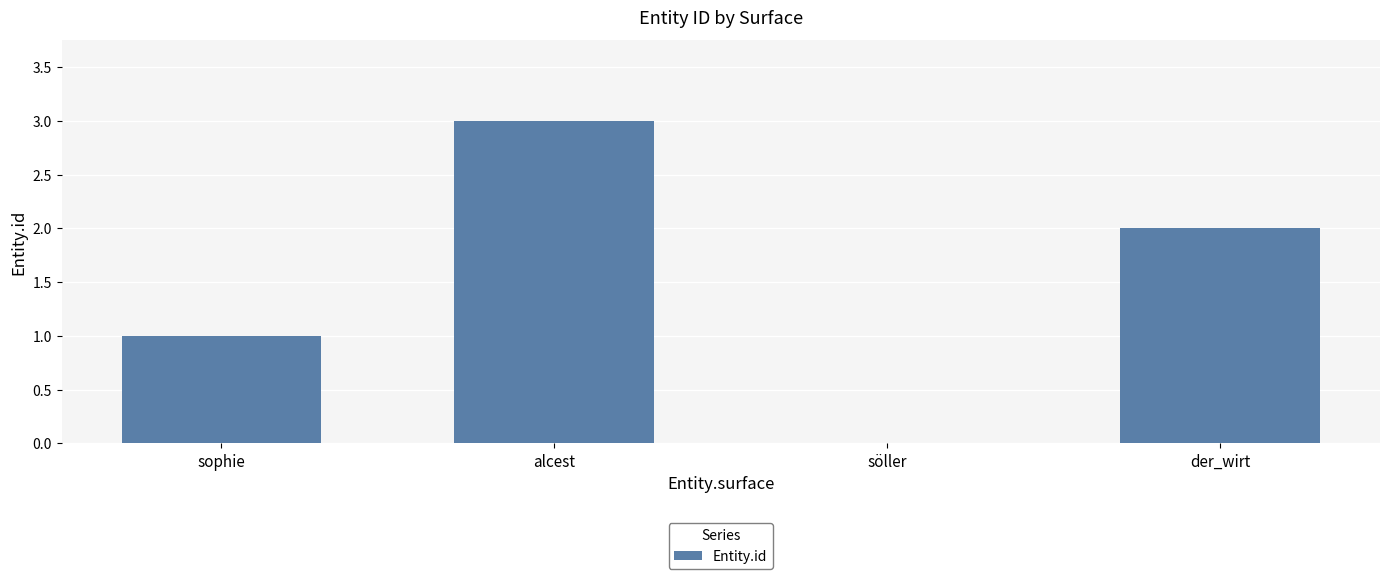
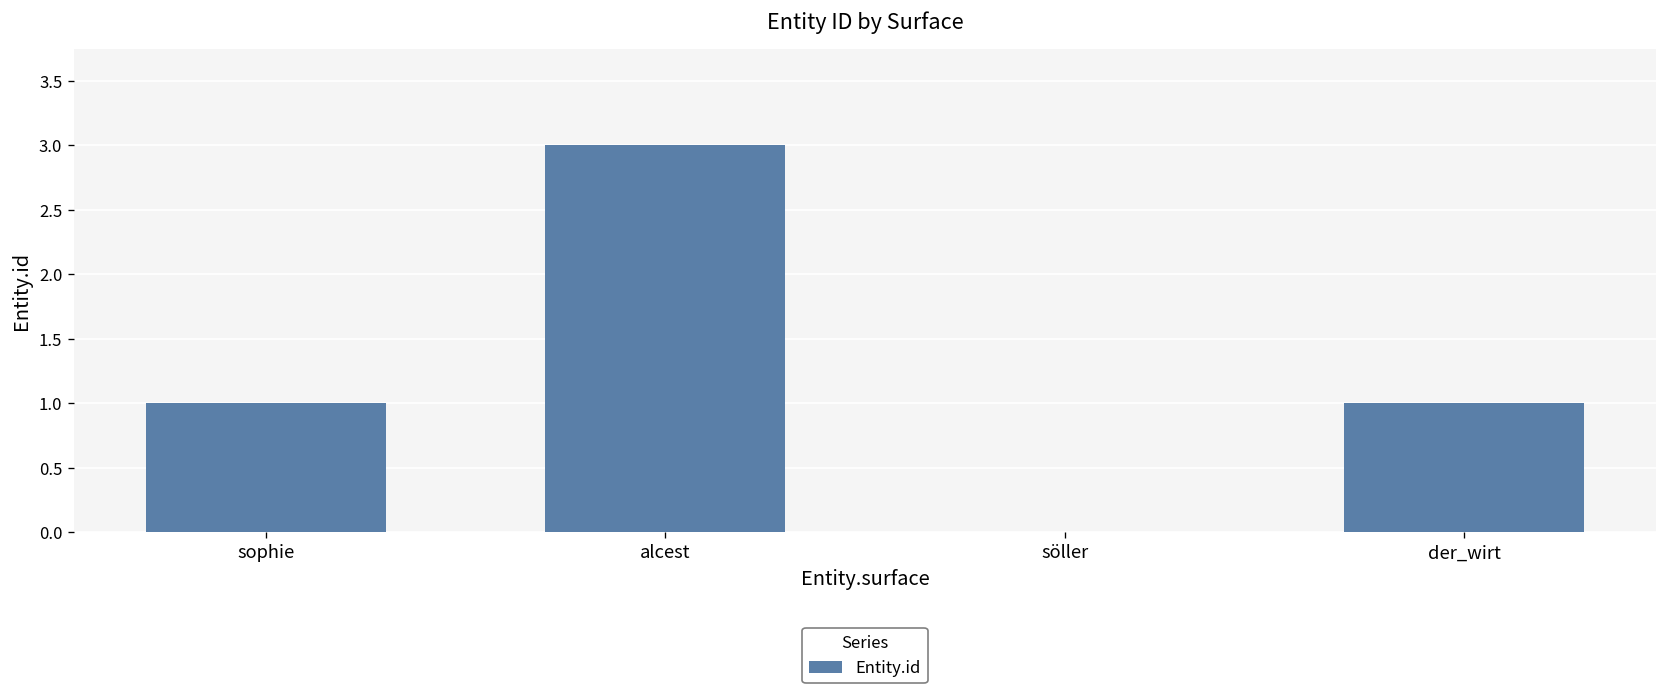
der_wirt: 2 -> 1
